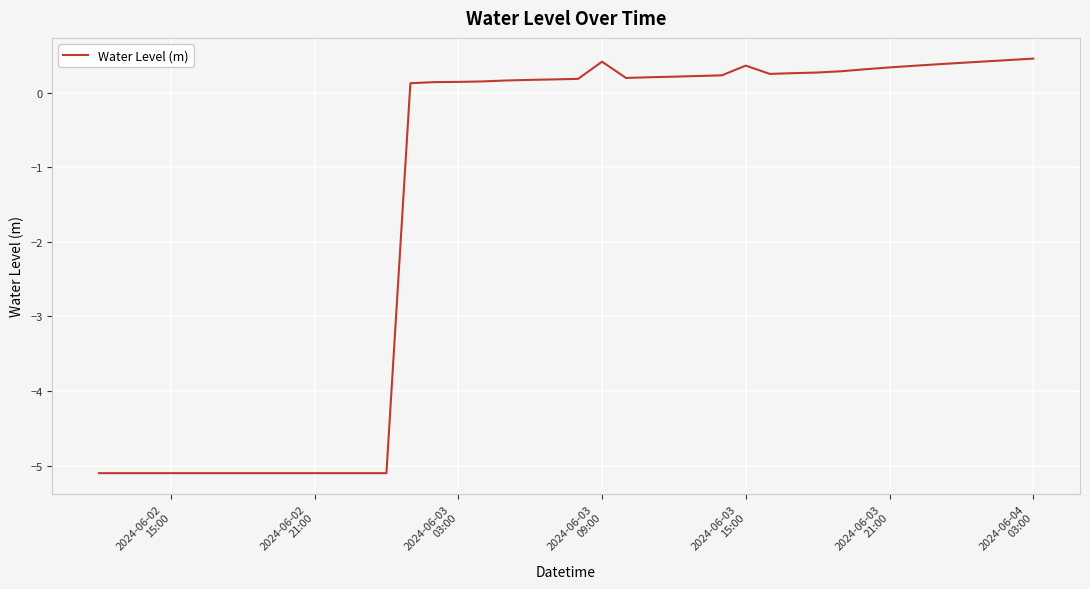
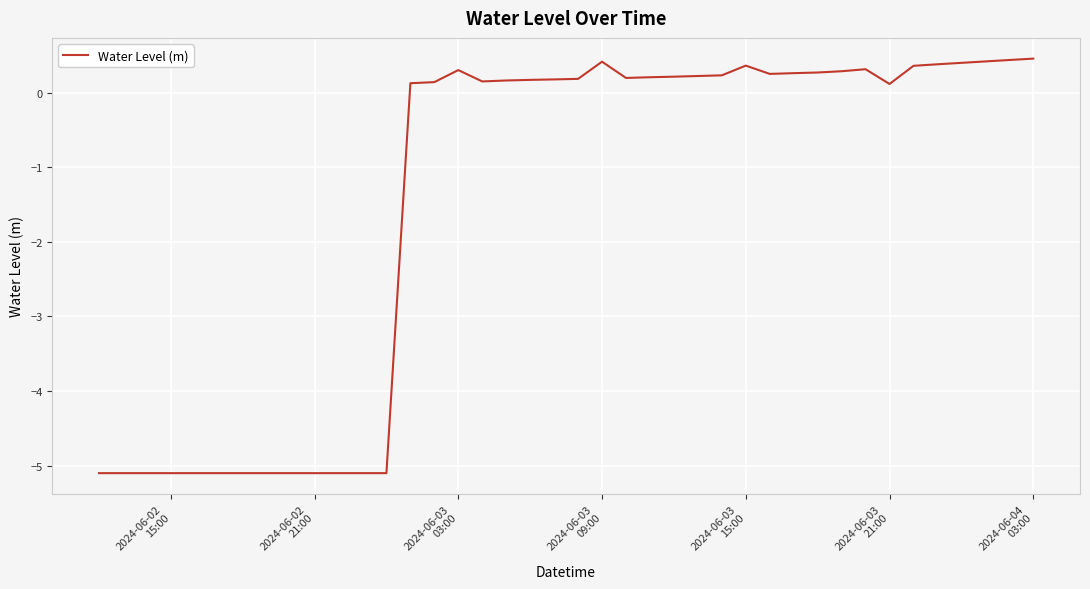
2024-06-03 03:00: 0.1 -> 0.3
2024-06-03 21:00: 0.3 -> 0.1
